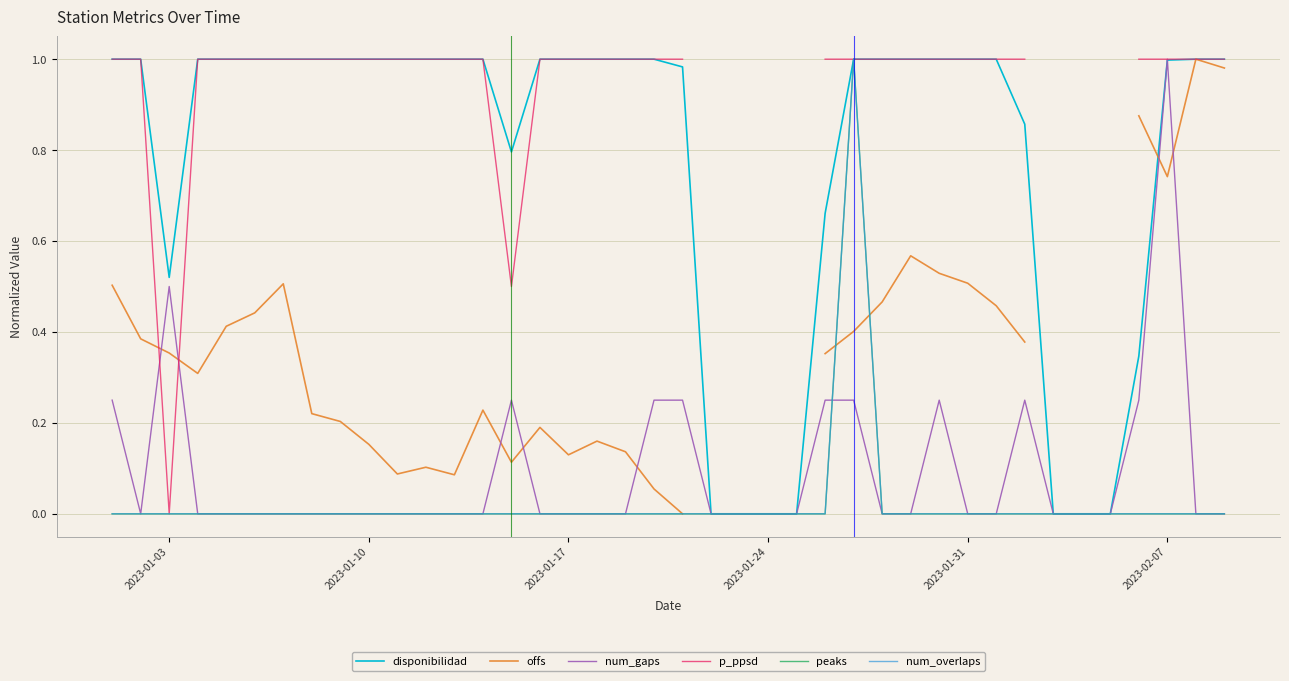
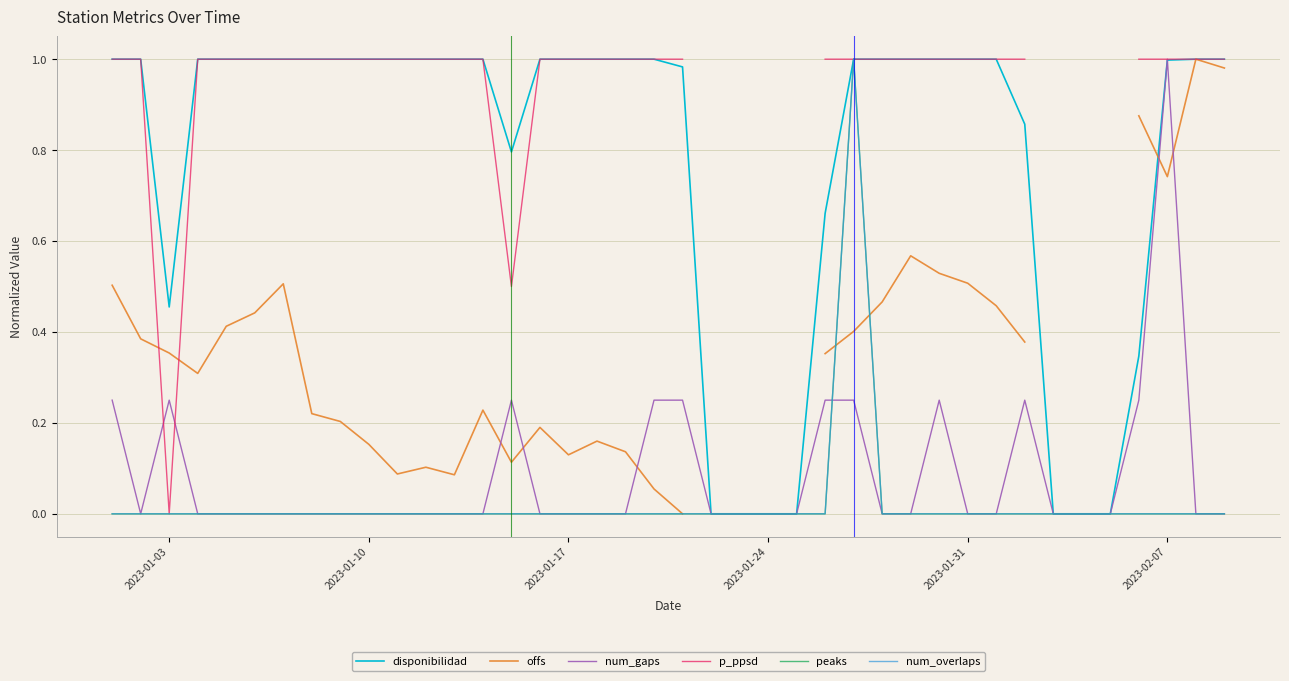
disponibilidad, 2023-01-03: 0.52 -> 0.46
num_gaps, 2023-01-03: 0.50 -> 0.25
